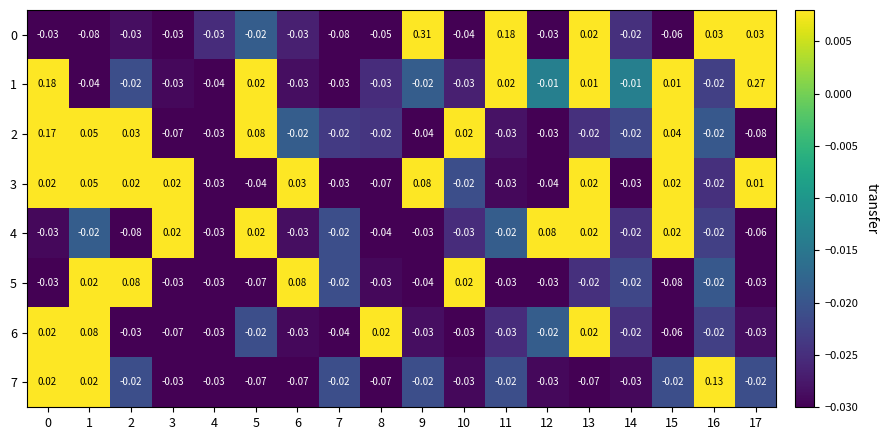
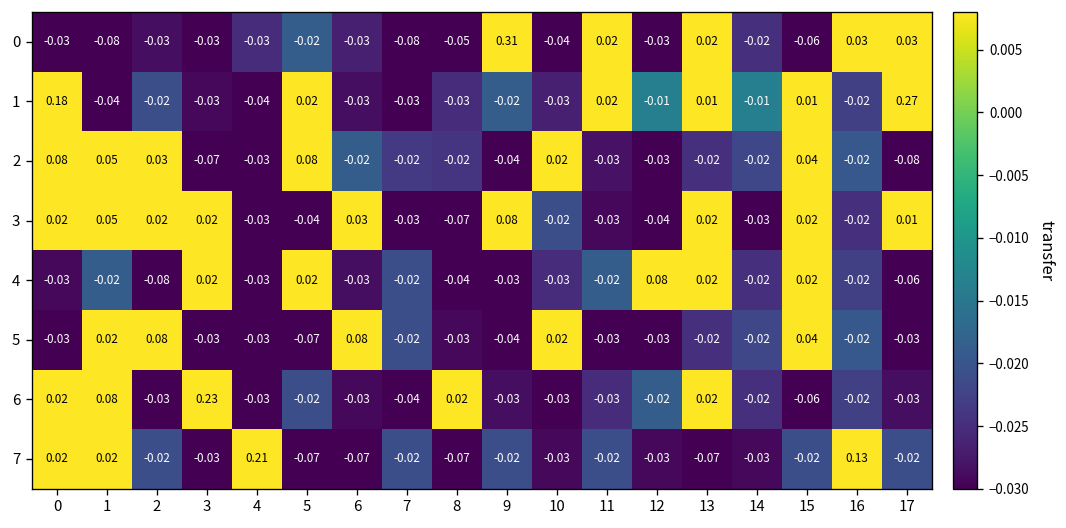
0, 11: 0.18 -> 0.02
2, 0: 0.17 -> 0.08
5, 15: -0.08 -> 0.04
6, 3: -0.07 -> 0.23
7, 4: -0.03 -> 0.21
